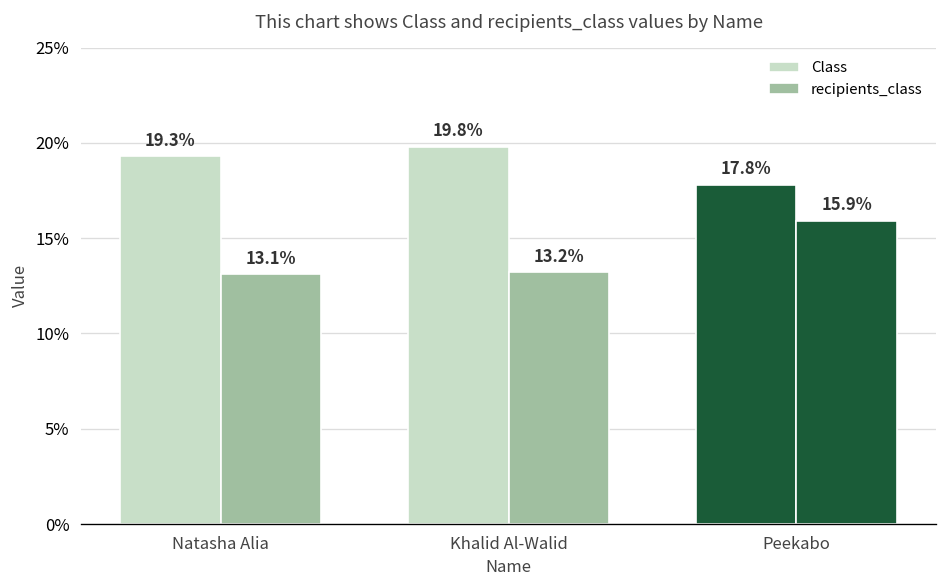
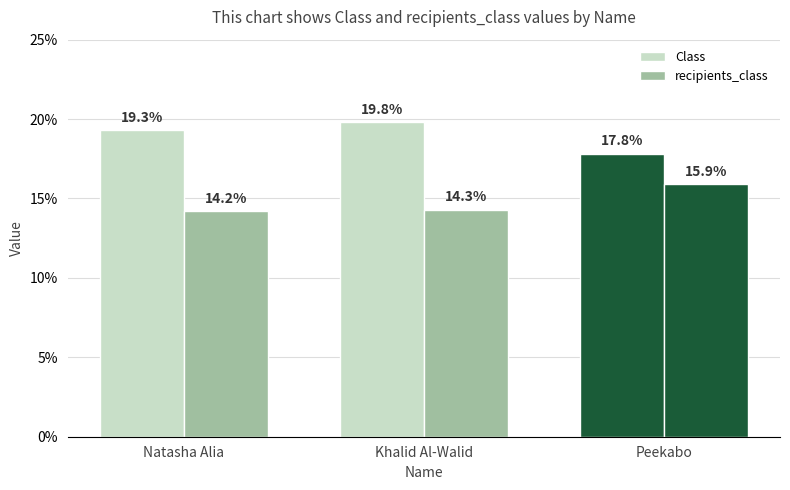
recipients_class, Natasha Alia: 13.1% -> 14.2%
recipients_class, Khalid Al-Walid: 13.2% -> 14.3%
